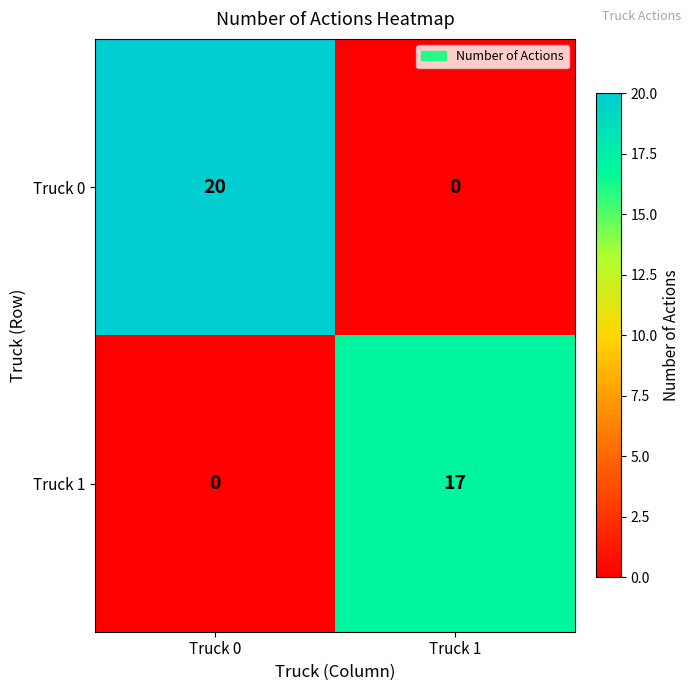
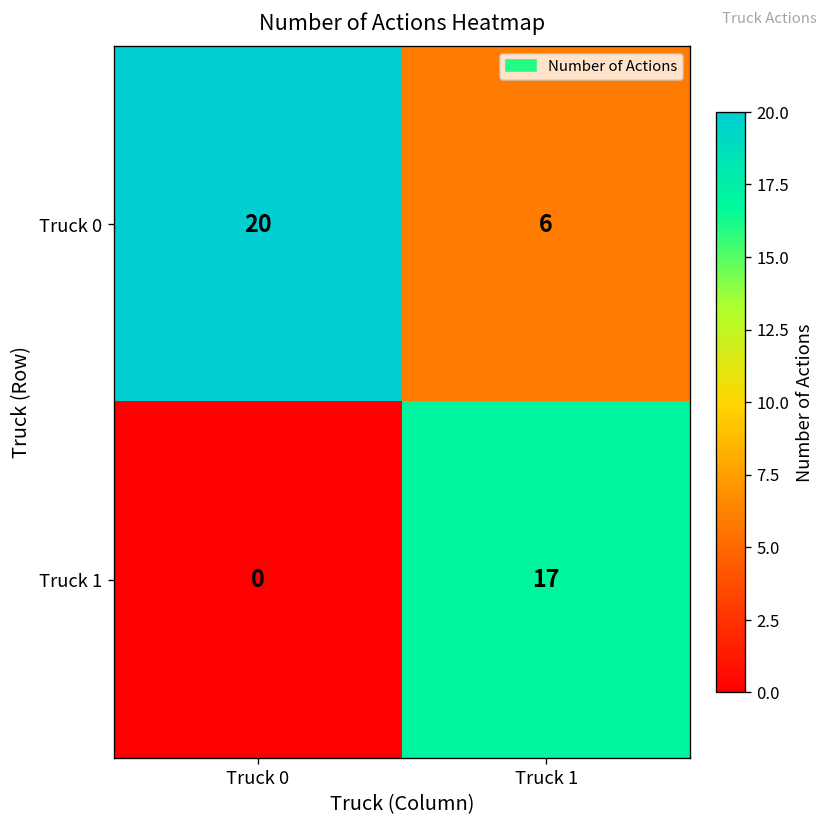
Truck 0, Truck 1: 0 -> 6
